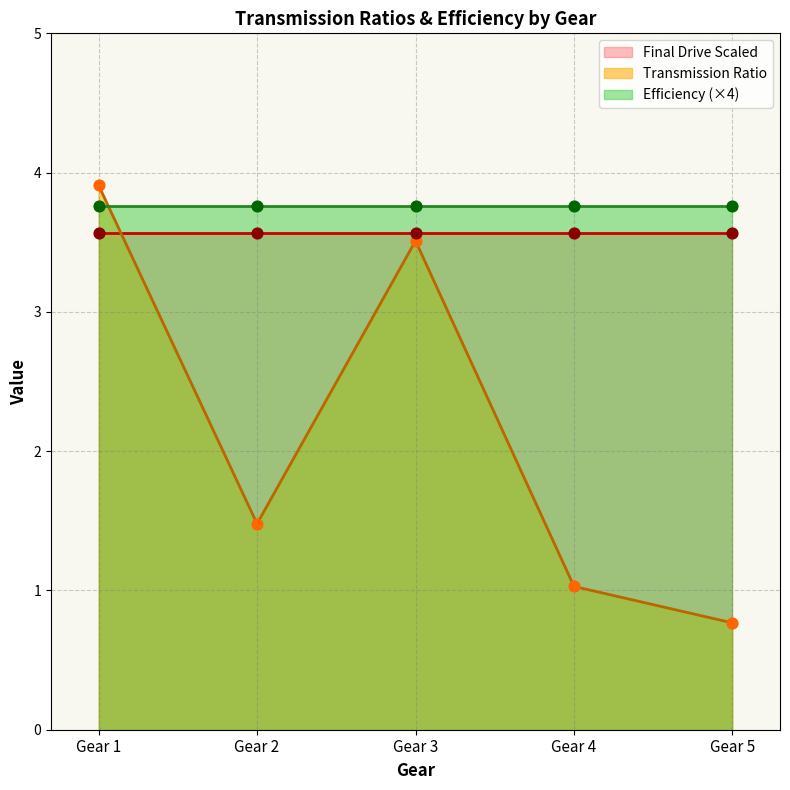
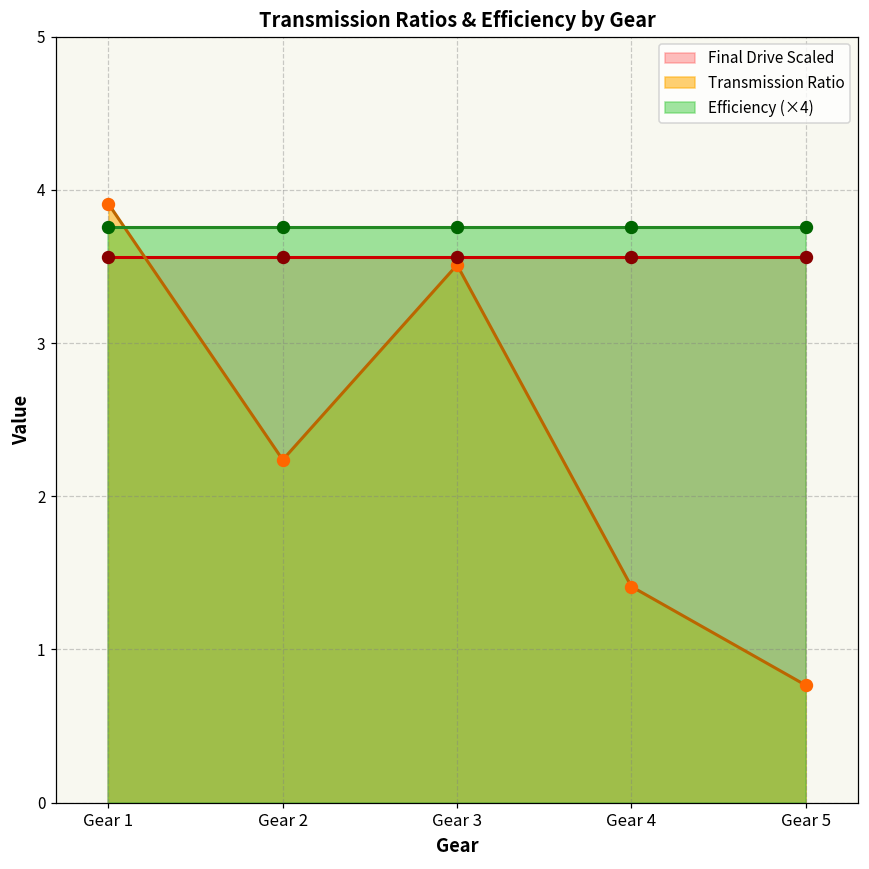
Transmission Ratio, Gear 2: 1.48 -> 2.24
Transmission Ratio, Gear 4: 1.03 -> 1.41
